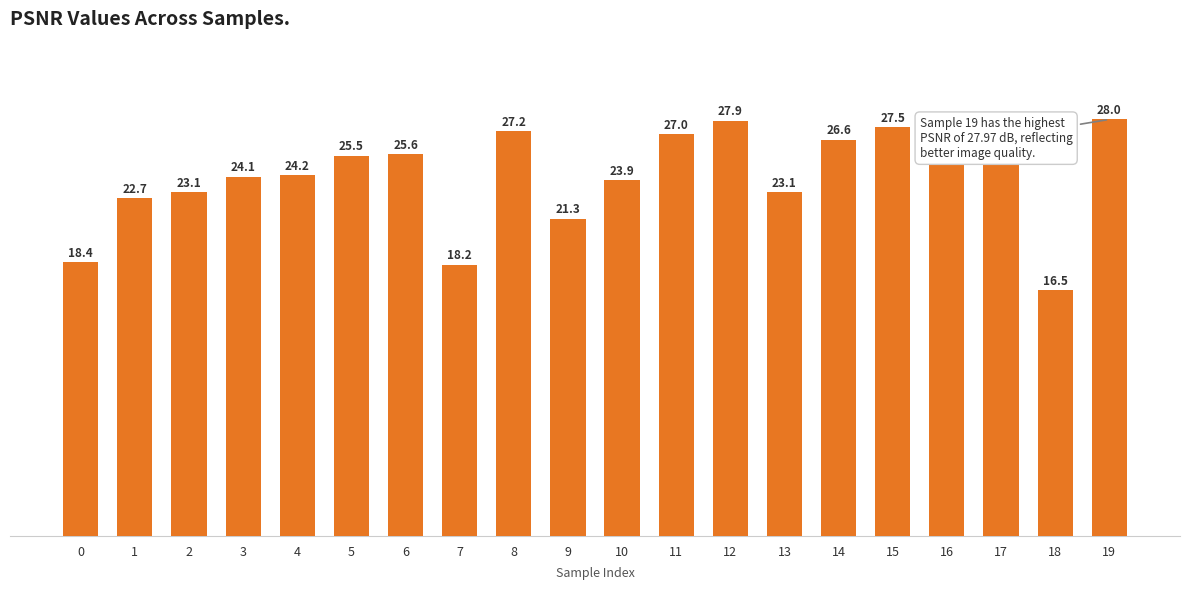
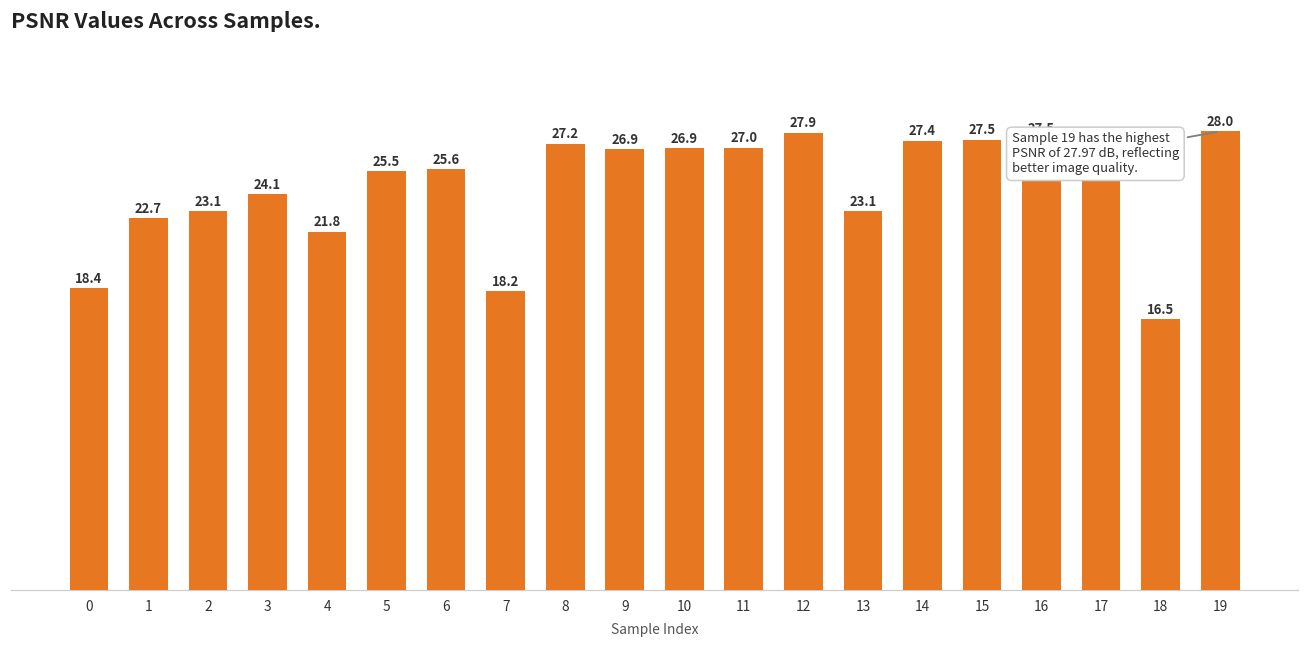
4: 24.2 -> 21.8
9: 21.3 -> 26.9
10: 23.9 -> 26.9
14: 26.6 -> 27.4
